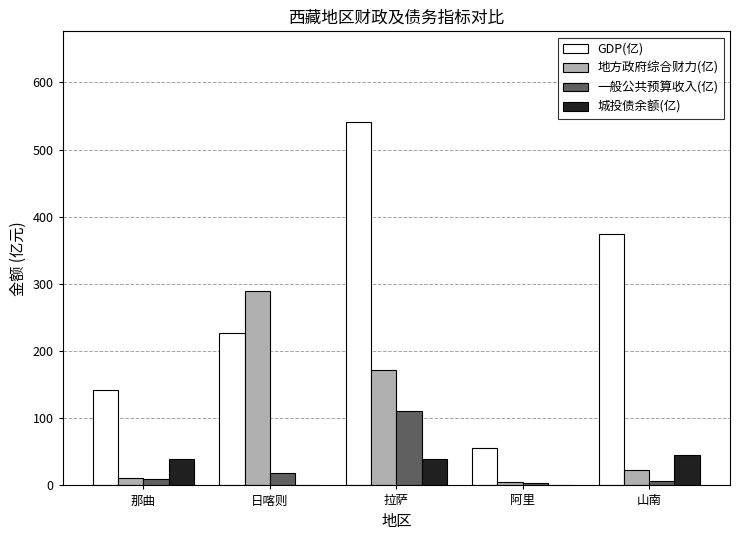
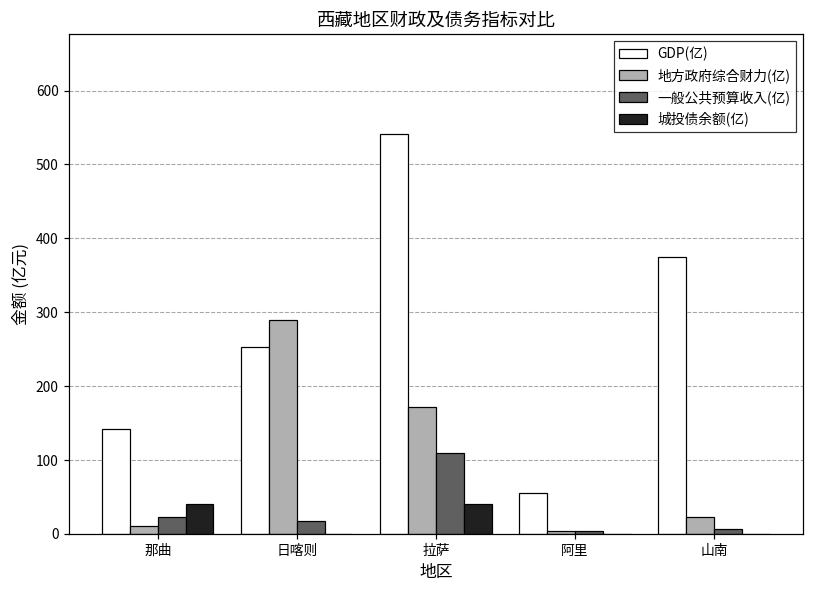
一般公共预算收入(亿), 那曲: 10 -> 20
GDP(亿), 日喀则: 230 -> 250
城投债余额(亿), 山南: 50 -> 0
